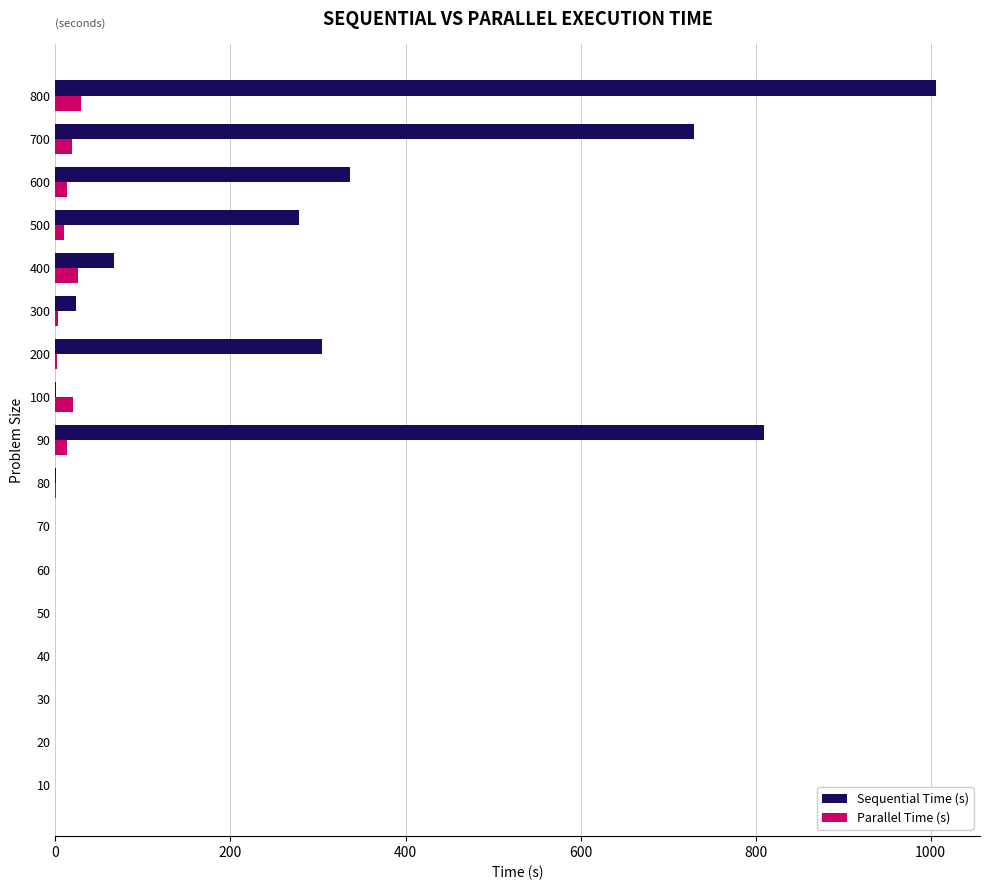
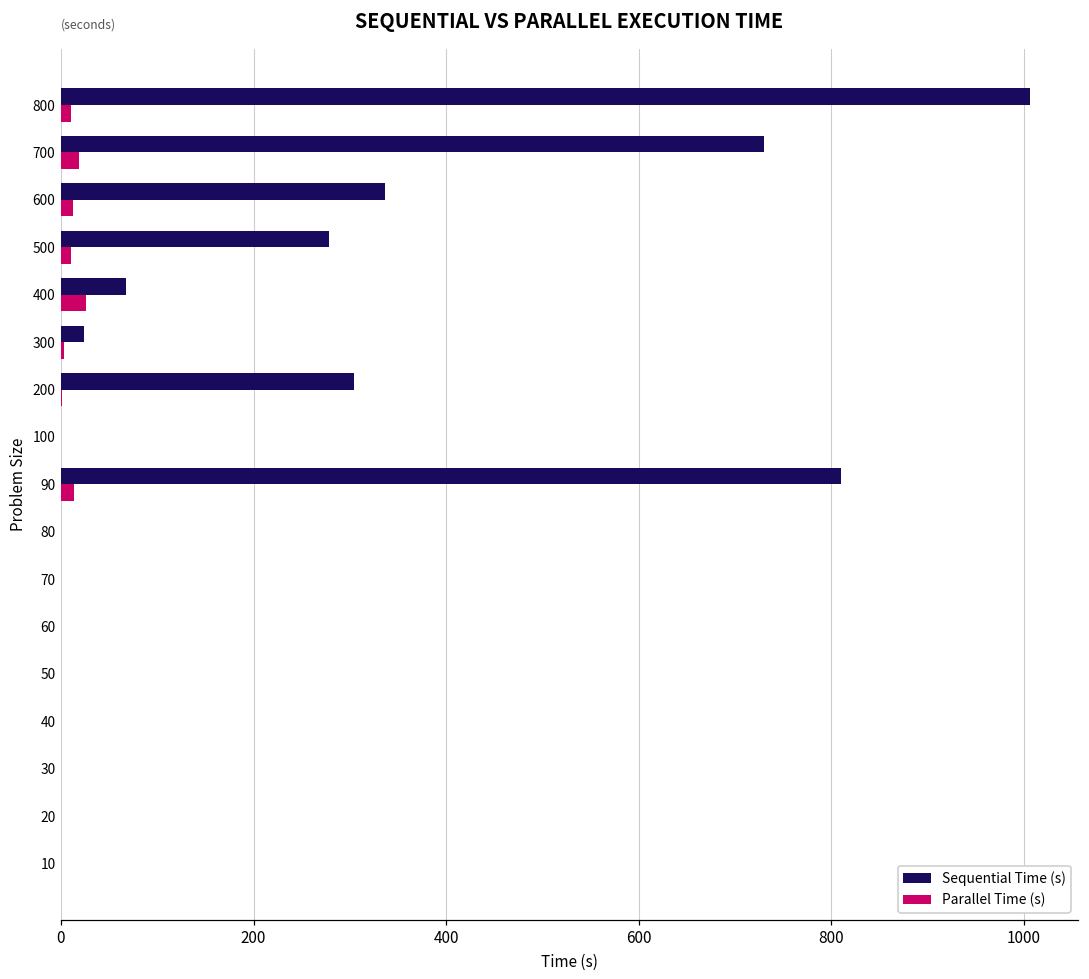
Parallel Time (s), 800: 30 -> 10
Parallel Time (s), 100: 20 -> 0
